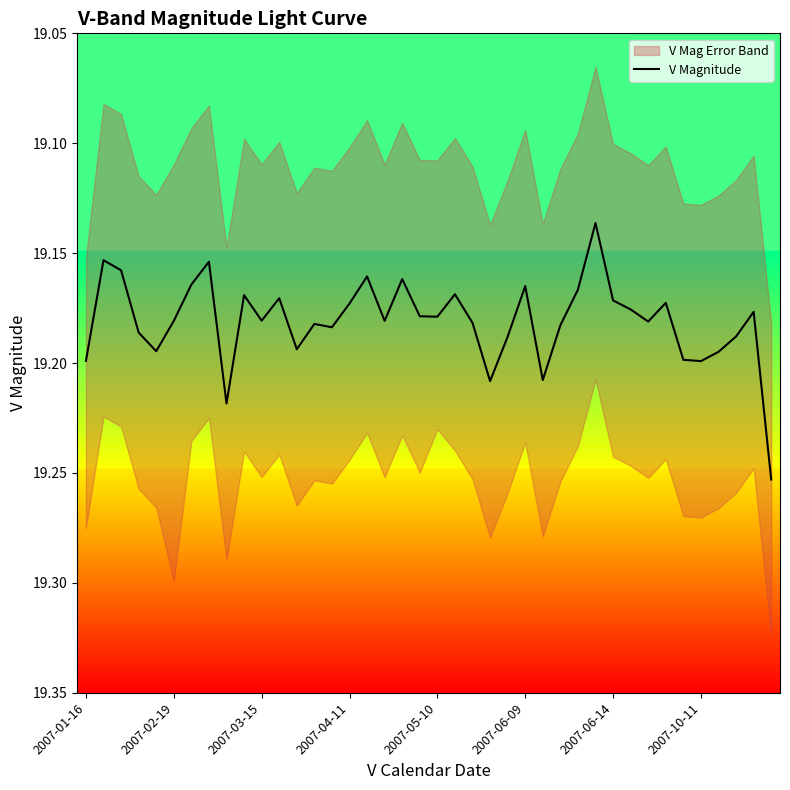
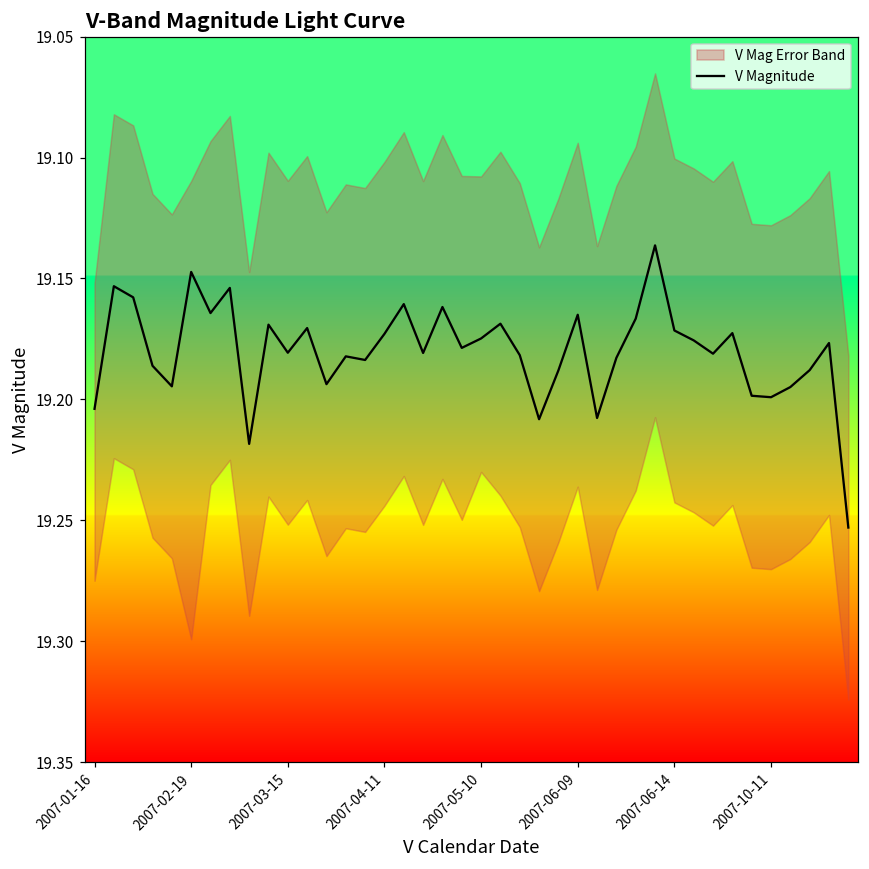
V Magnitude, 2007-01-16: 19.199 -> 19.204
V Magnitude, 2007-02-19: 19.181 -> 19.147
V Magnitude, 2007-05-10: 19.179 -> 19.175
